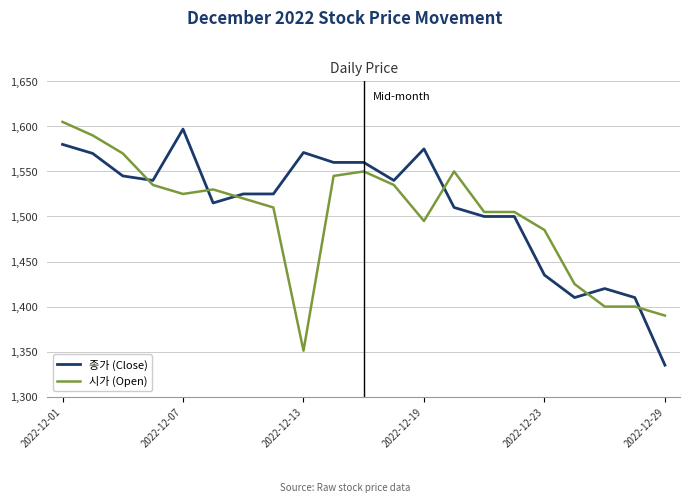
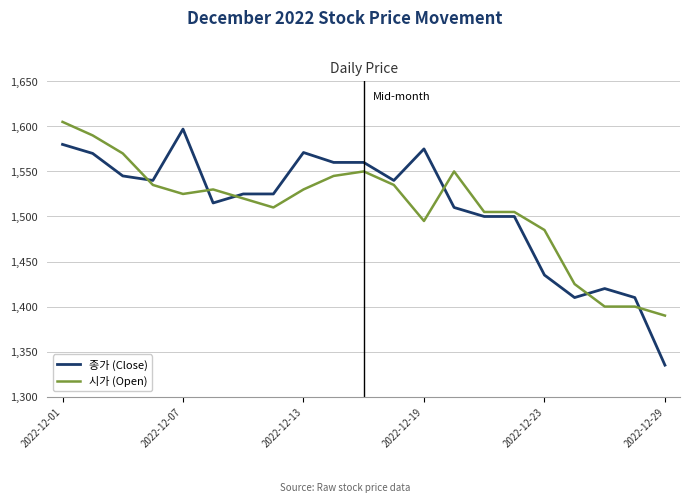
시가 (Open), 2022-12-13: 1,350 -> 1,530
